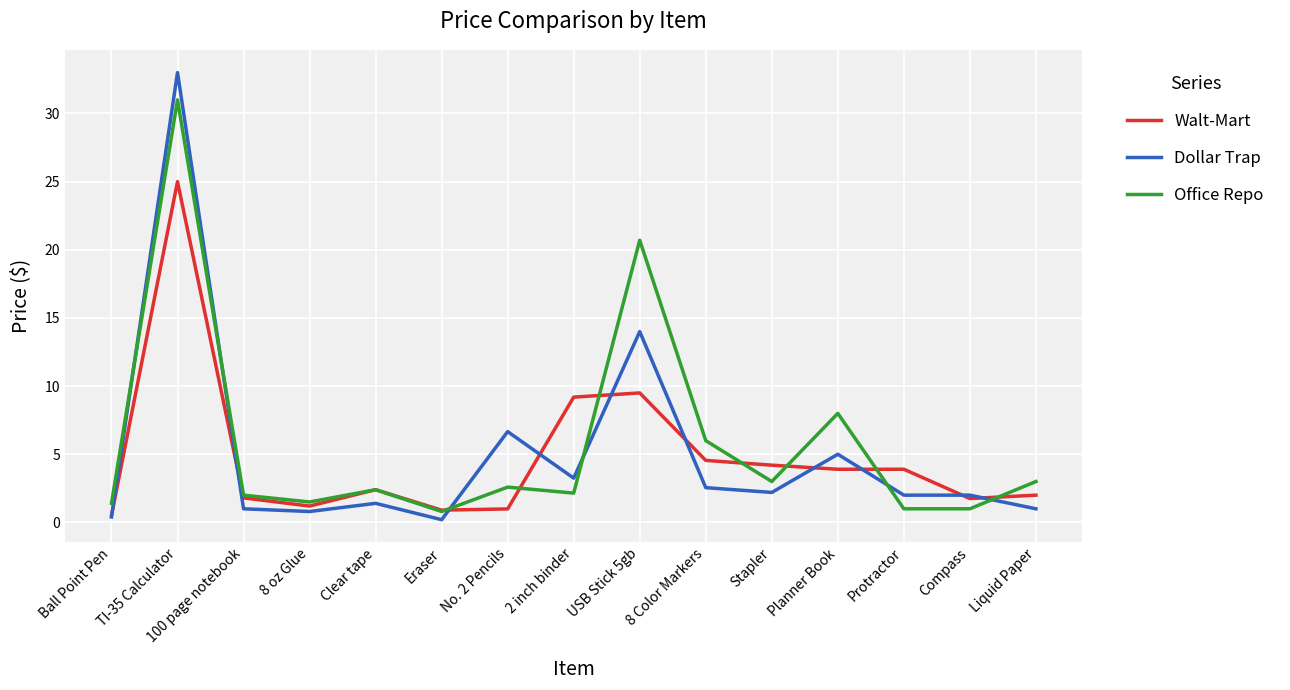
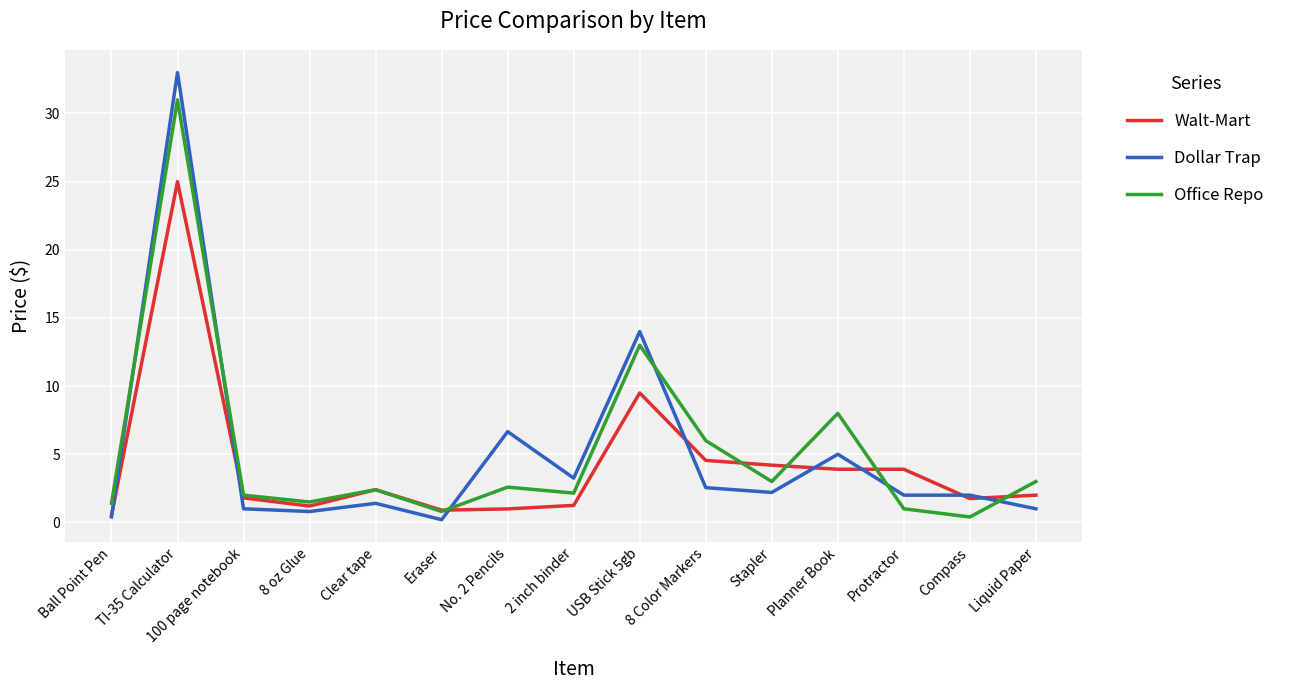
Walt-Mart, 2 inch binder: 9.2 -> 1.3
Office Repo, USB Stick 5gb: 20.7 -> 13.0
Office Repo, Compass: 1.0 -> 0.4
